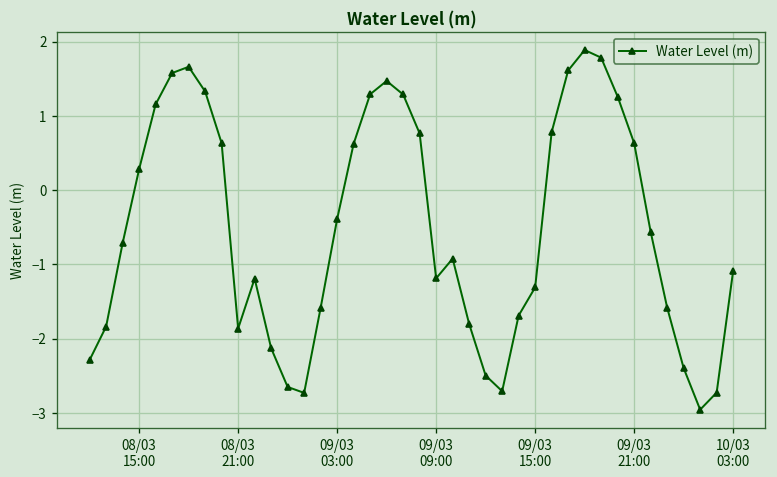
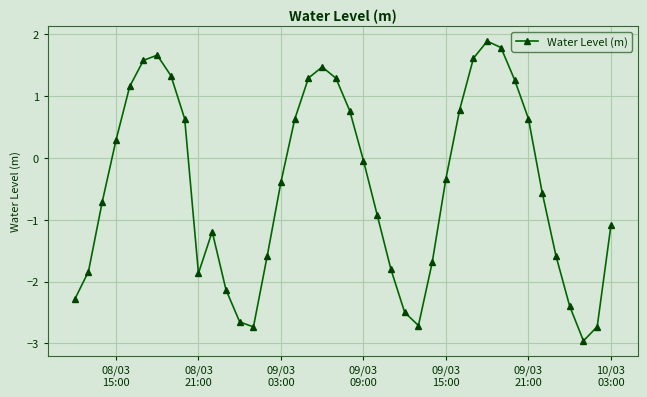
09/03 09:00: -1.2 -> 0.0
09/03 15:00: -1.3 -> -0.3
